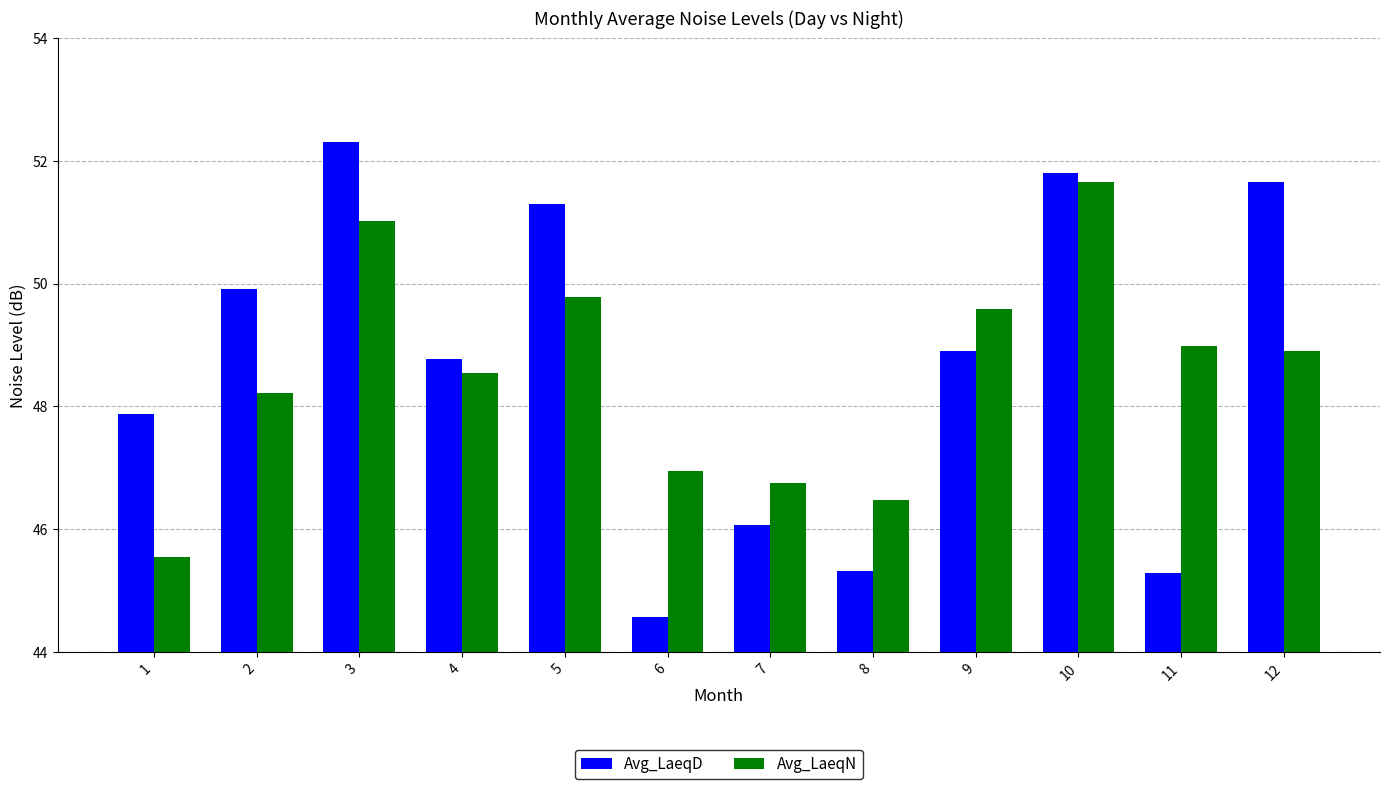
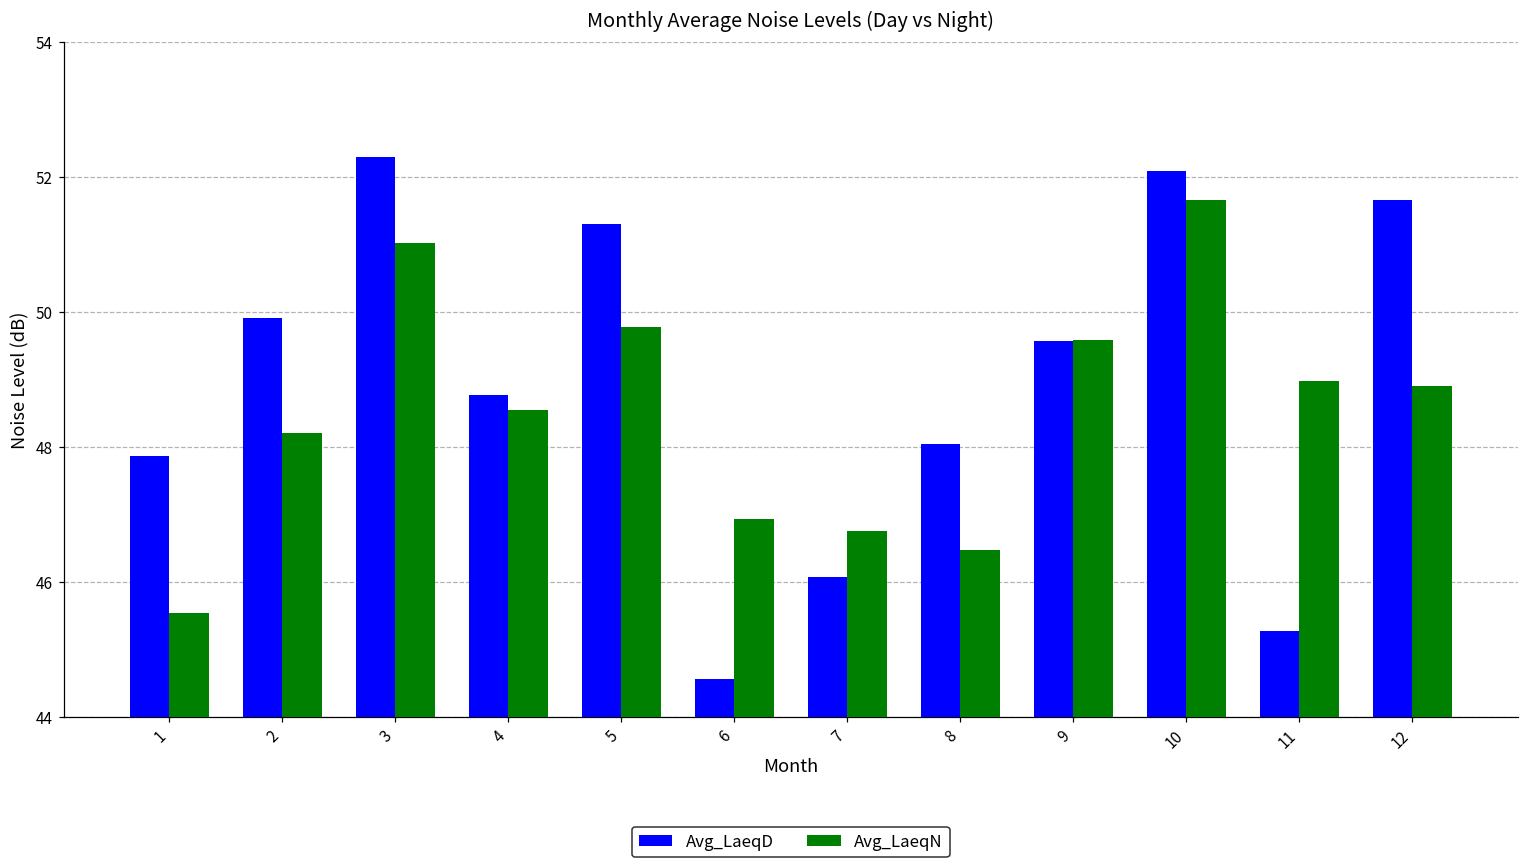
Avg_LaeqD, 8: 45.3 -> 48.0
Avg_LaeqD, 9: 48.9 -> 49.6
Avg_LaeqD, 10: 51.8 -> 52.1
